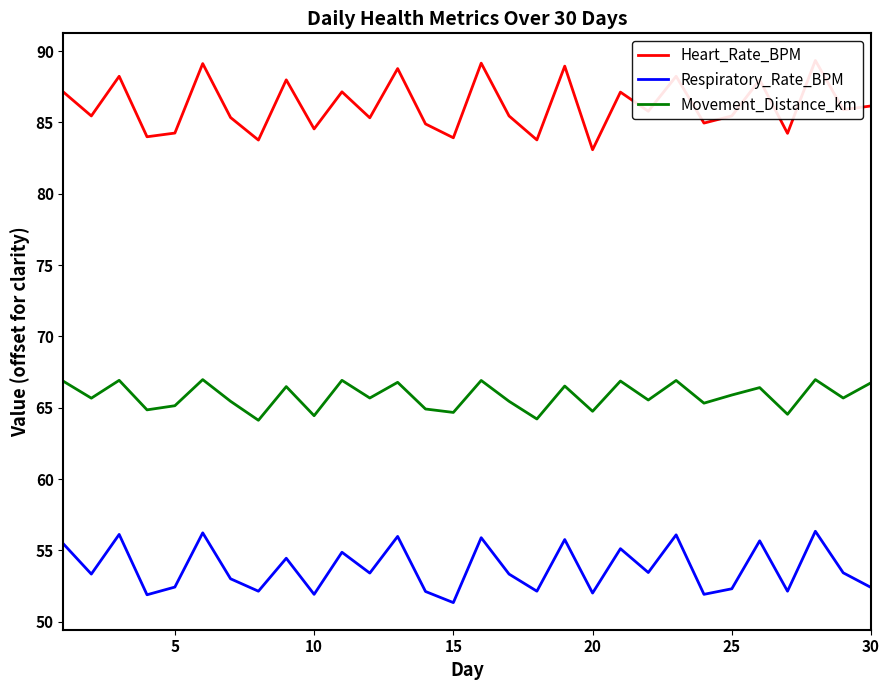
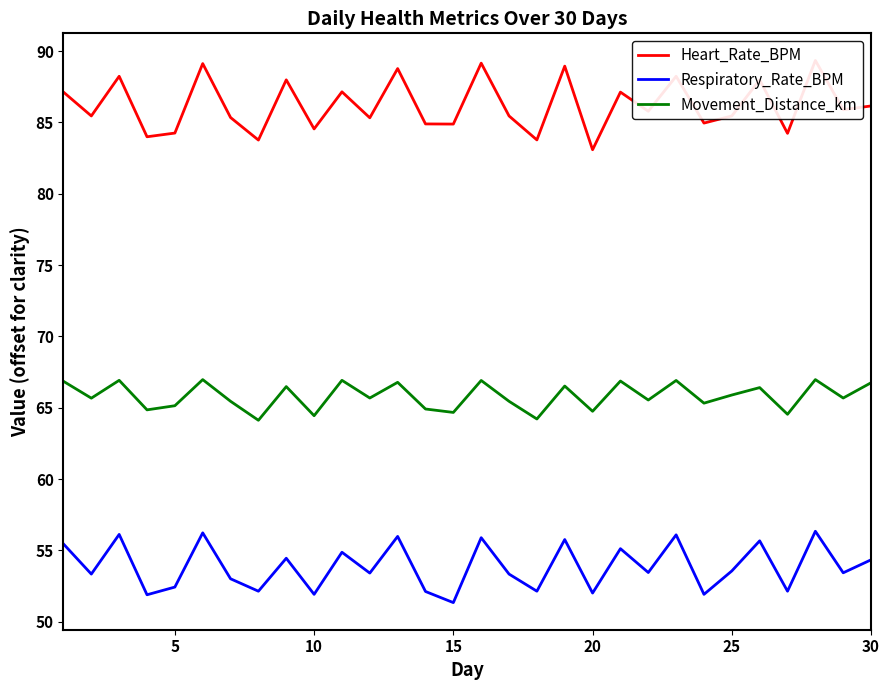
Heart_Rate_BPM, 15: 83.9 -> 84.9
Respiratory_Rate_BPM, 25: 52.3 -> 53.6
Respiratory_Rate_BPM, 30: 52.4 -> 54.3
